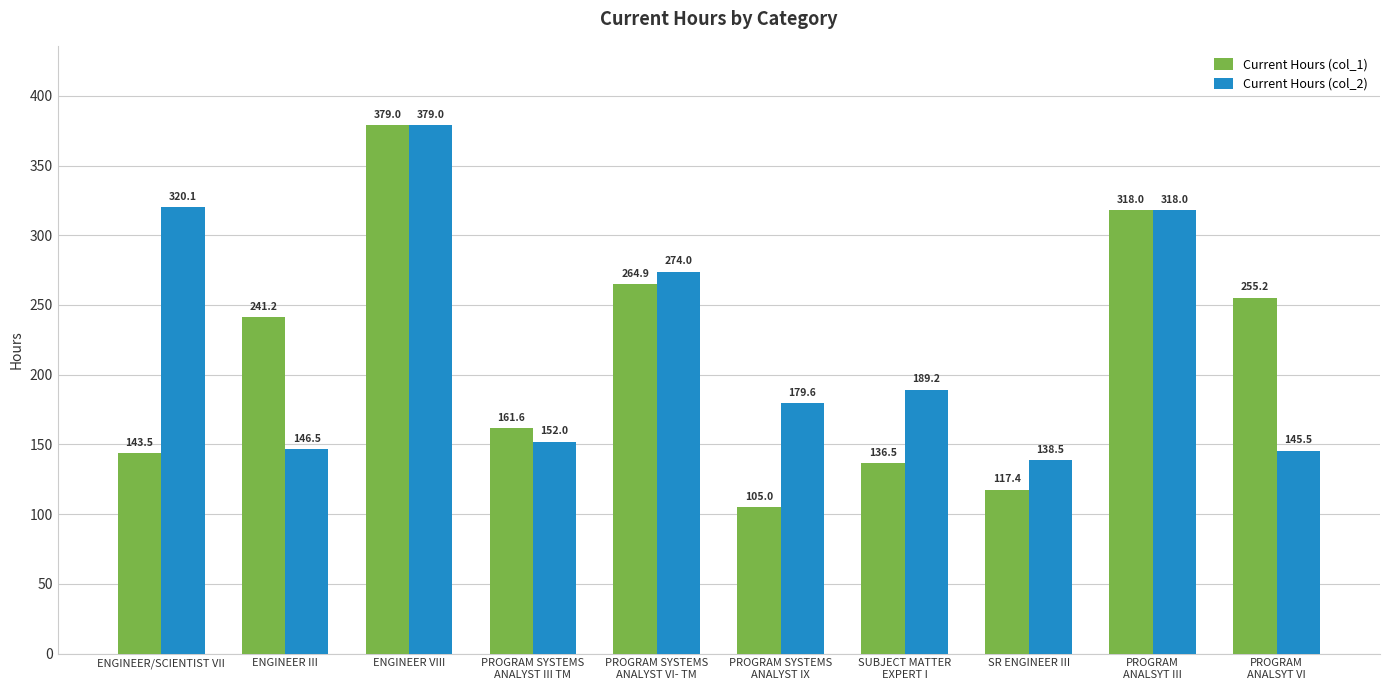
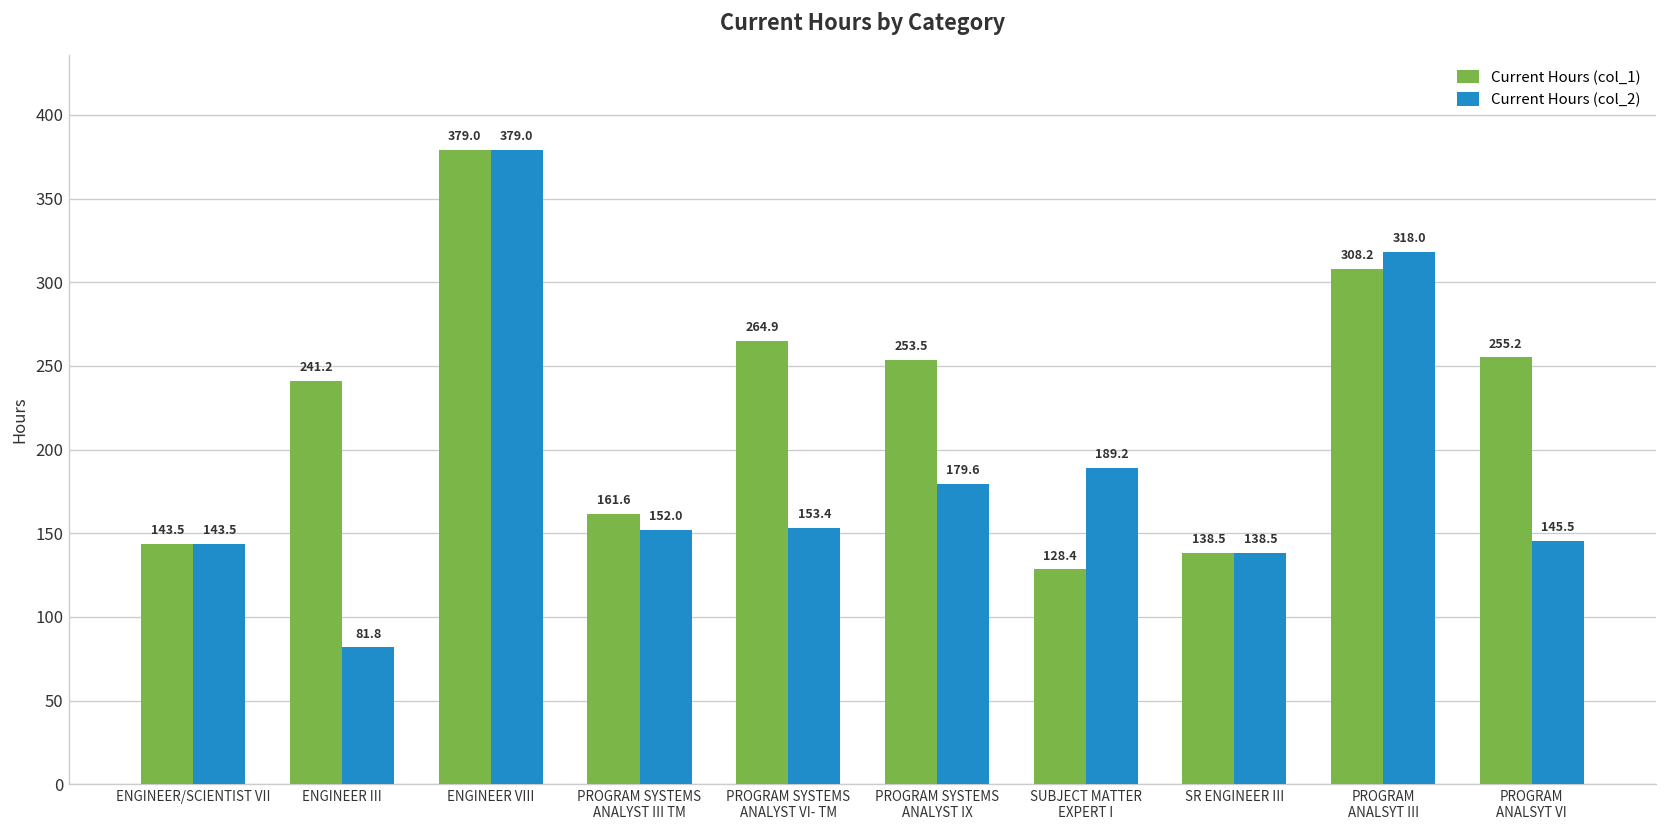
Current Hours (col_2), ENGINEER/SCIENTIST VII: 320.1 -> 143.5
Current Hours (col_2), ENGINEER III: 146.5 -> 81.8
Current Hours (col_2), PROGRAM SYSTEMS ANALYST VI- TM: 274.0 -> 153.4
Current Hours (col_1), PROGRAM SYSTEMS ANALYST IX: 105.0 -> 253.5
Current Hours (col_1), SUBJECT MATTER EXPERT I: 136.5 -> 128.4
Current Hours (col_1), SR ENGINEER III: 117.4 -> 138.5
Current Hours (col_1), PROGRAM ANALSYT III: 318.0 -> 308.2
